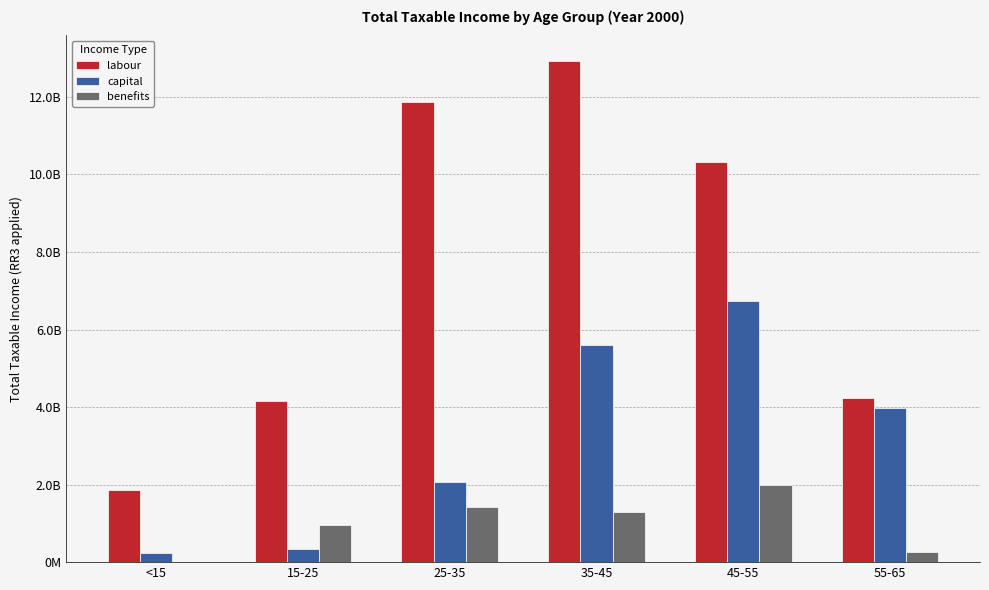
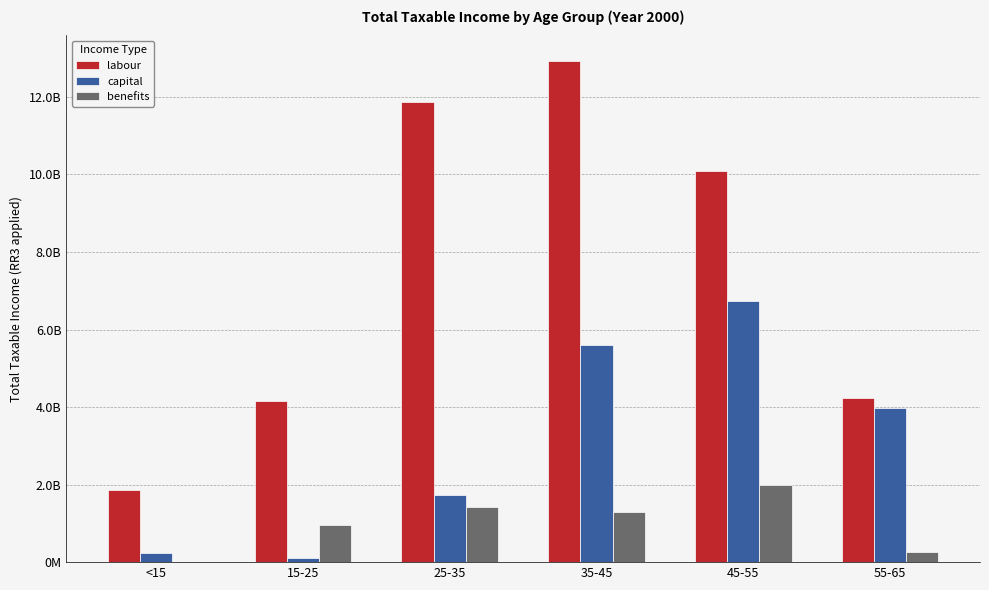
capital, 15-25: 300000000 -> 100000000
capital, 25-35: 2100000000 -> 1700000000
labour, 45-55: 10300000000 -> 10100000000
